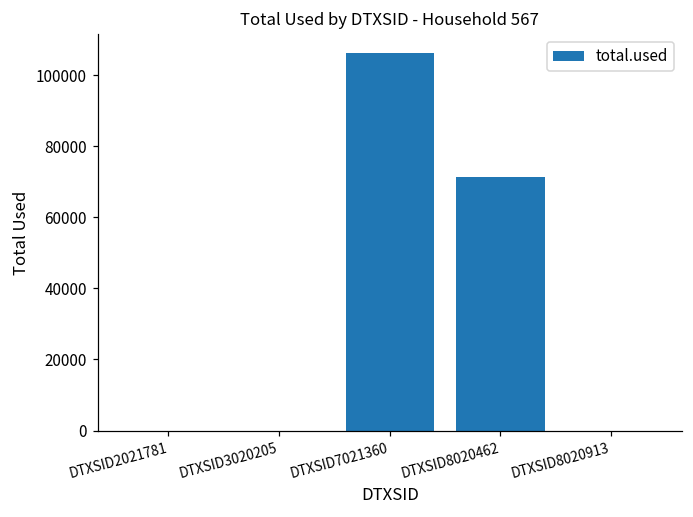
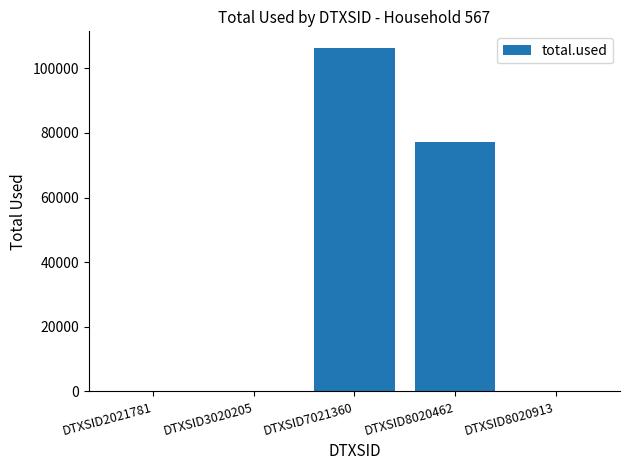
DTXSID8020462: 71000 -> 77000
